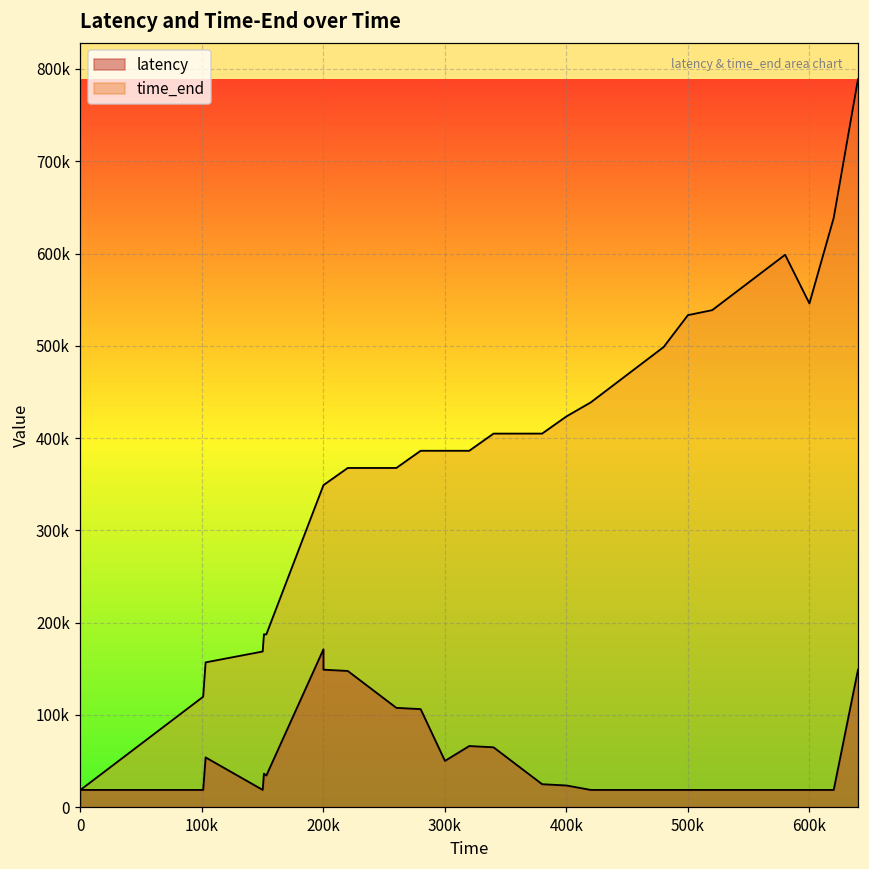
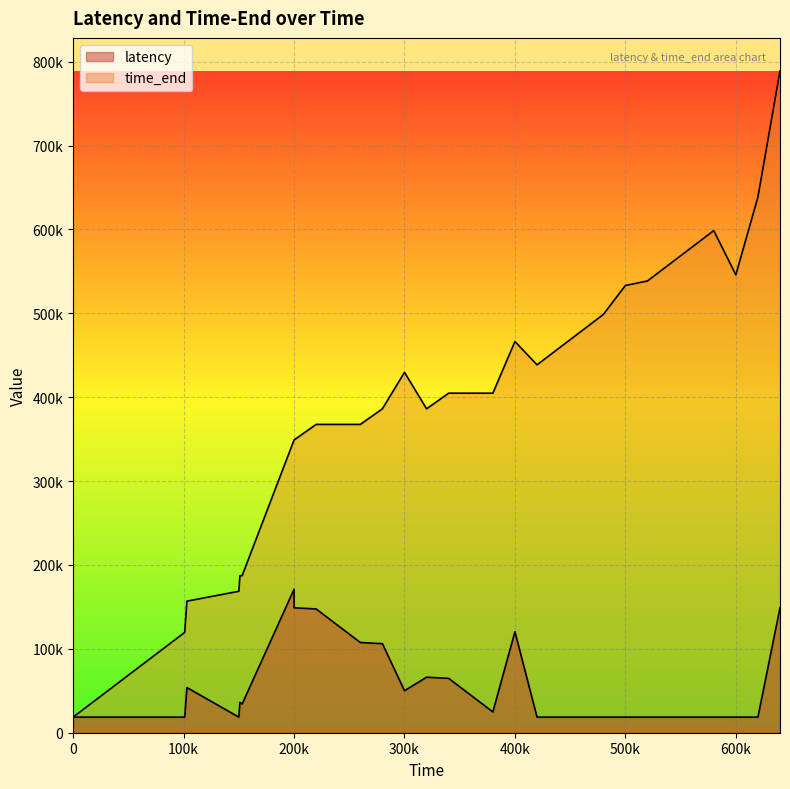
time_end, 300k: 390000 -> 430000
latency, 400k: 20000 -> 120000
time_end, 400k: 420000 -> 470000
